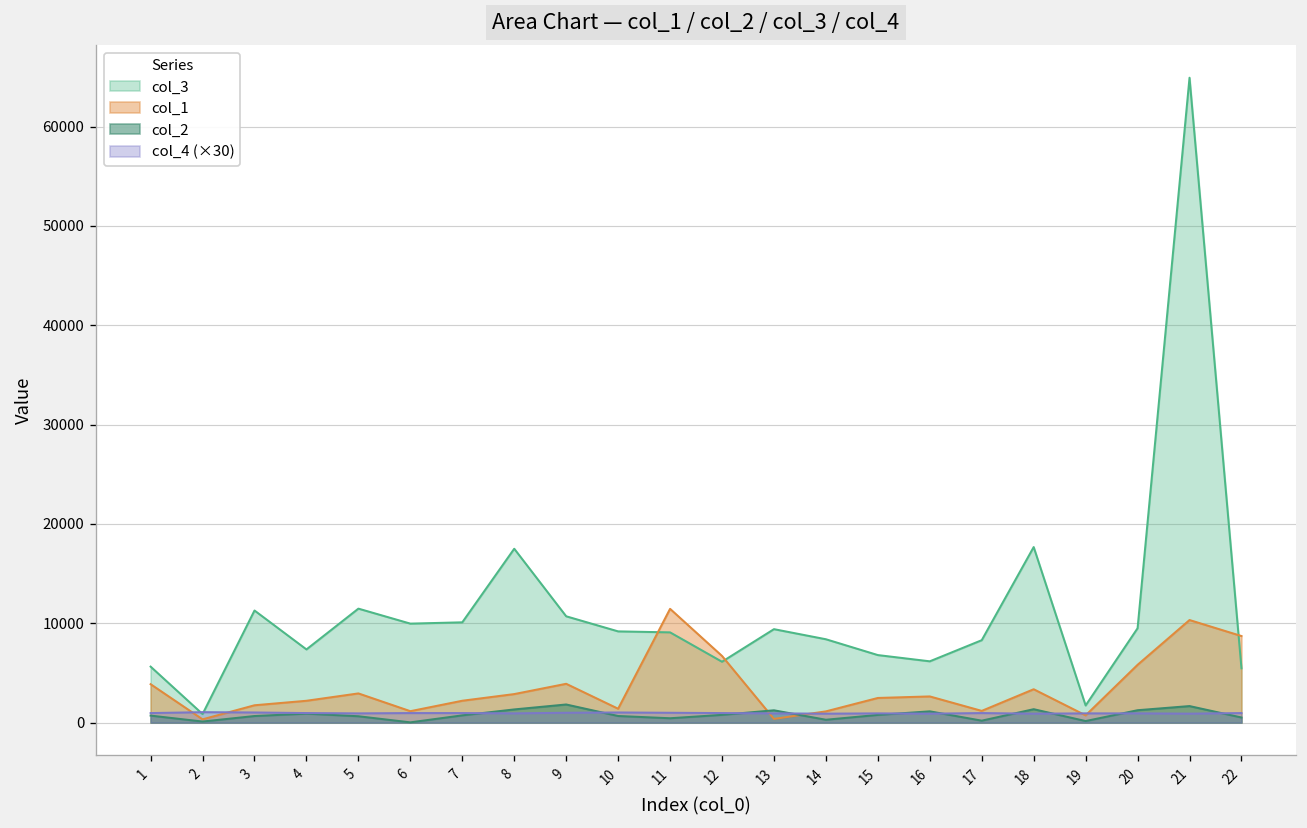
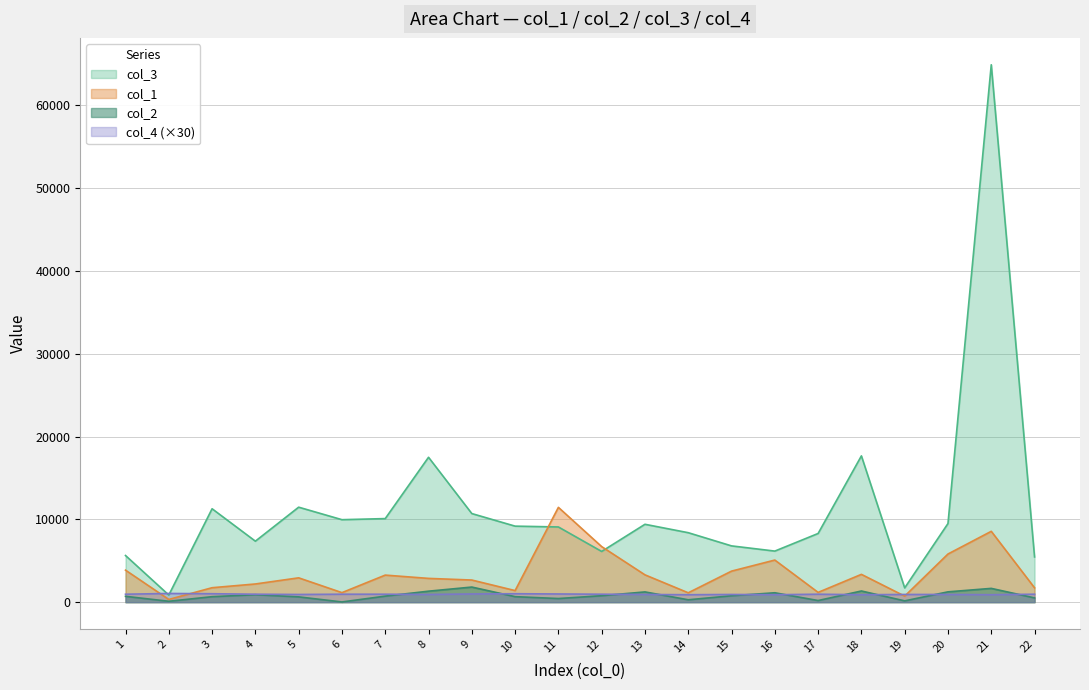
col_1, 7: 2000 -> 3000
col_1, 9: 4000 -> 3000
col_1, 13: 0 -> 3000
col_1, 15: 2000 -> 4000
col_1, 16: 3000 -> 5000
col_1, 21: 10000 -> 9000
col_1, 22: 9000 -> 2000
